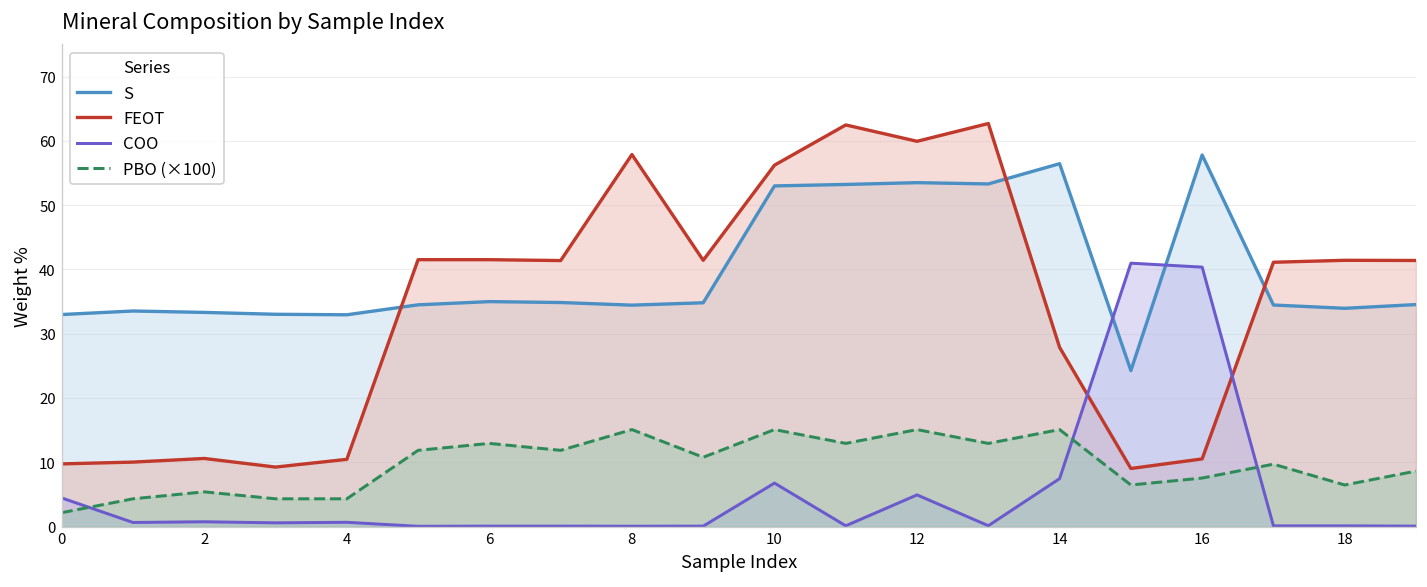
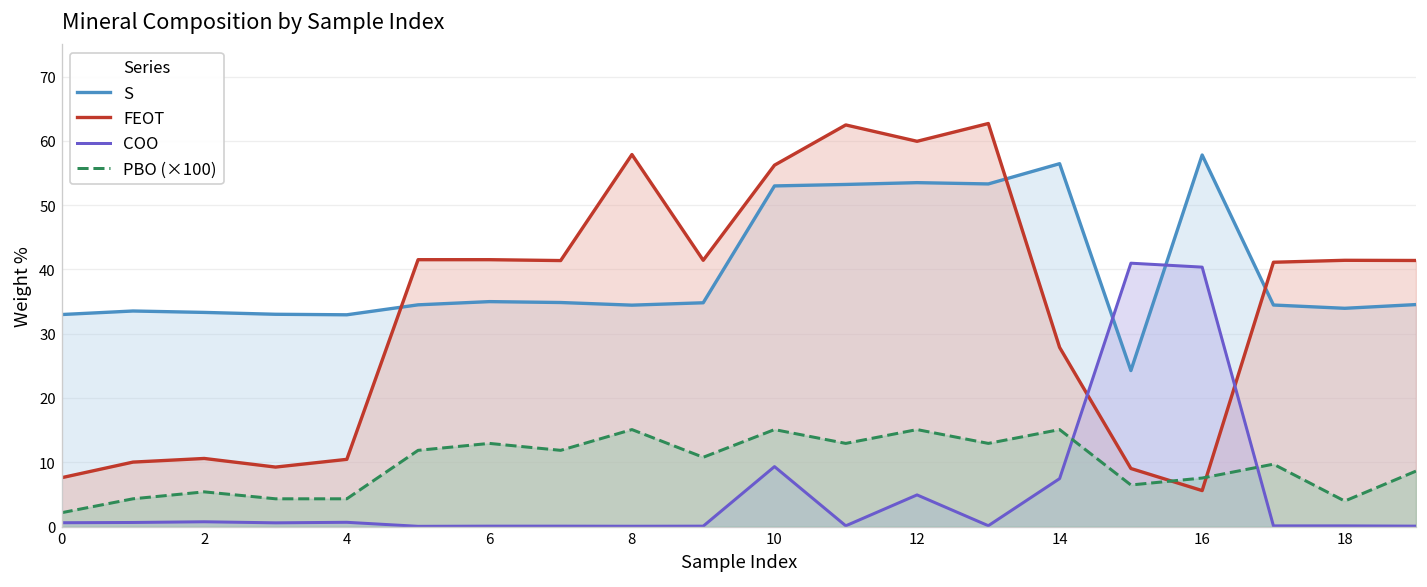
FEOT, 0: 10 -> 8
COO, 0: 4 -> 1
COO, 10: 7 -> 9
FEOT, 16: 11 -> 6
PBO (×100), 18: 6 -> 4
